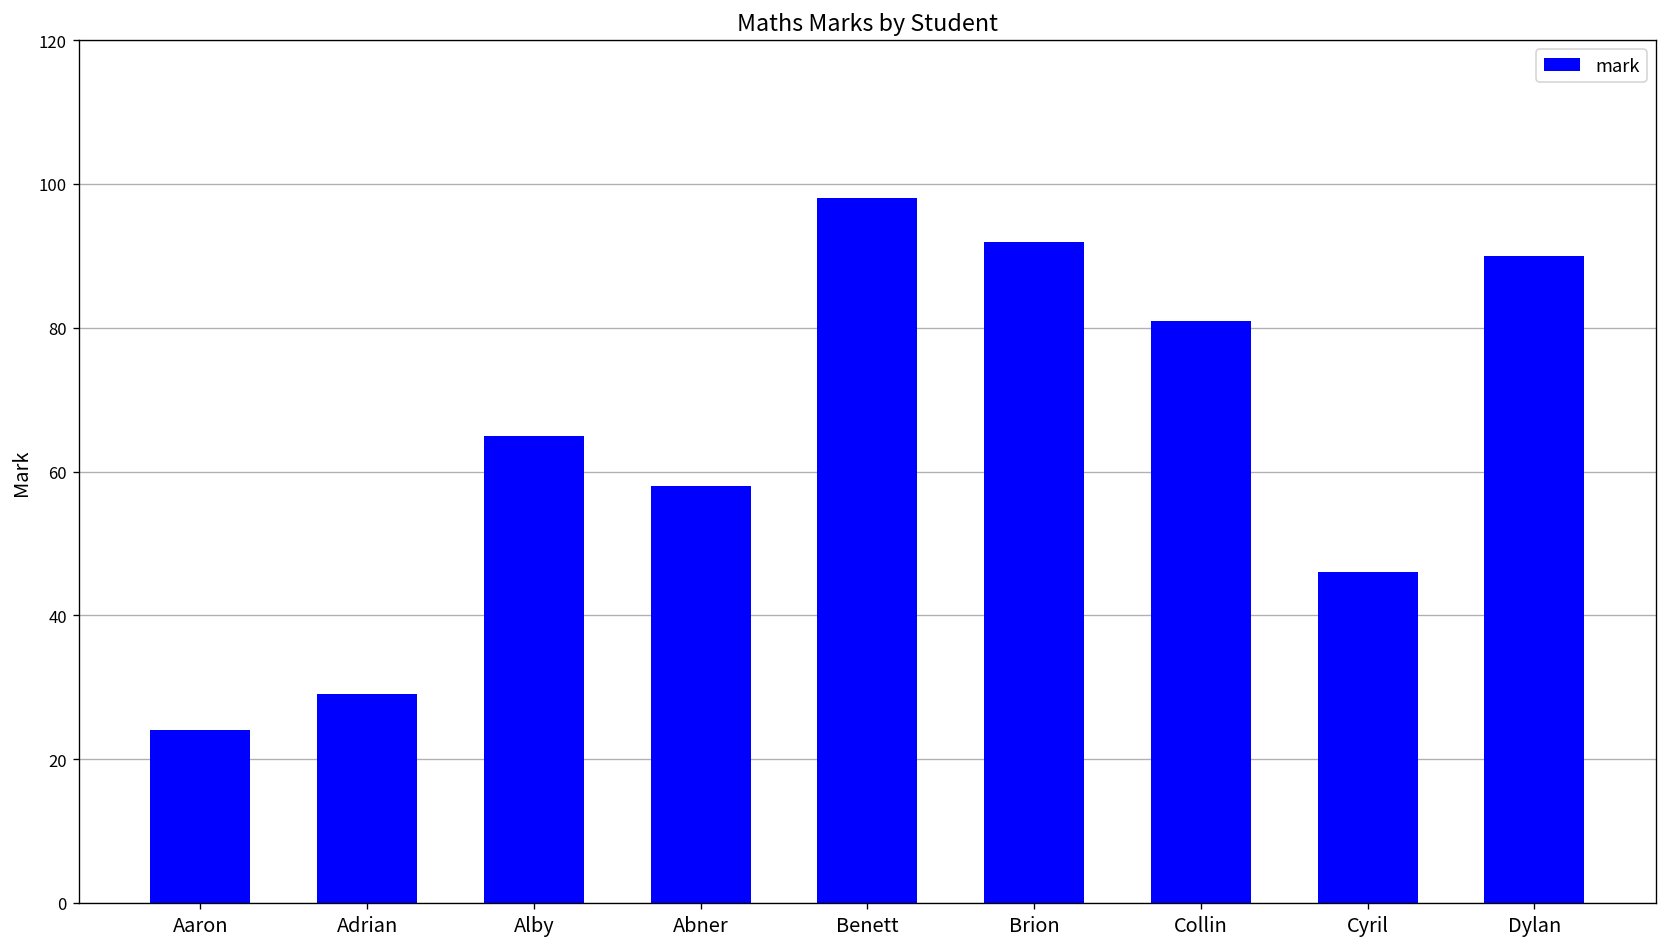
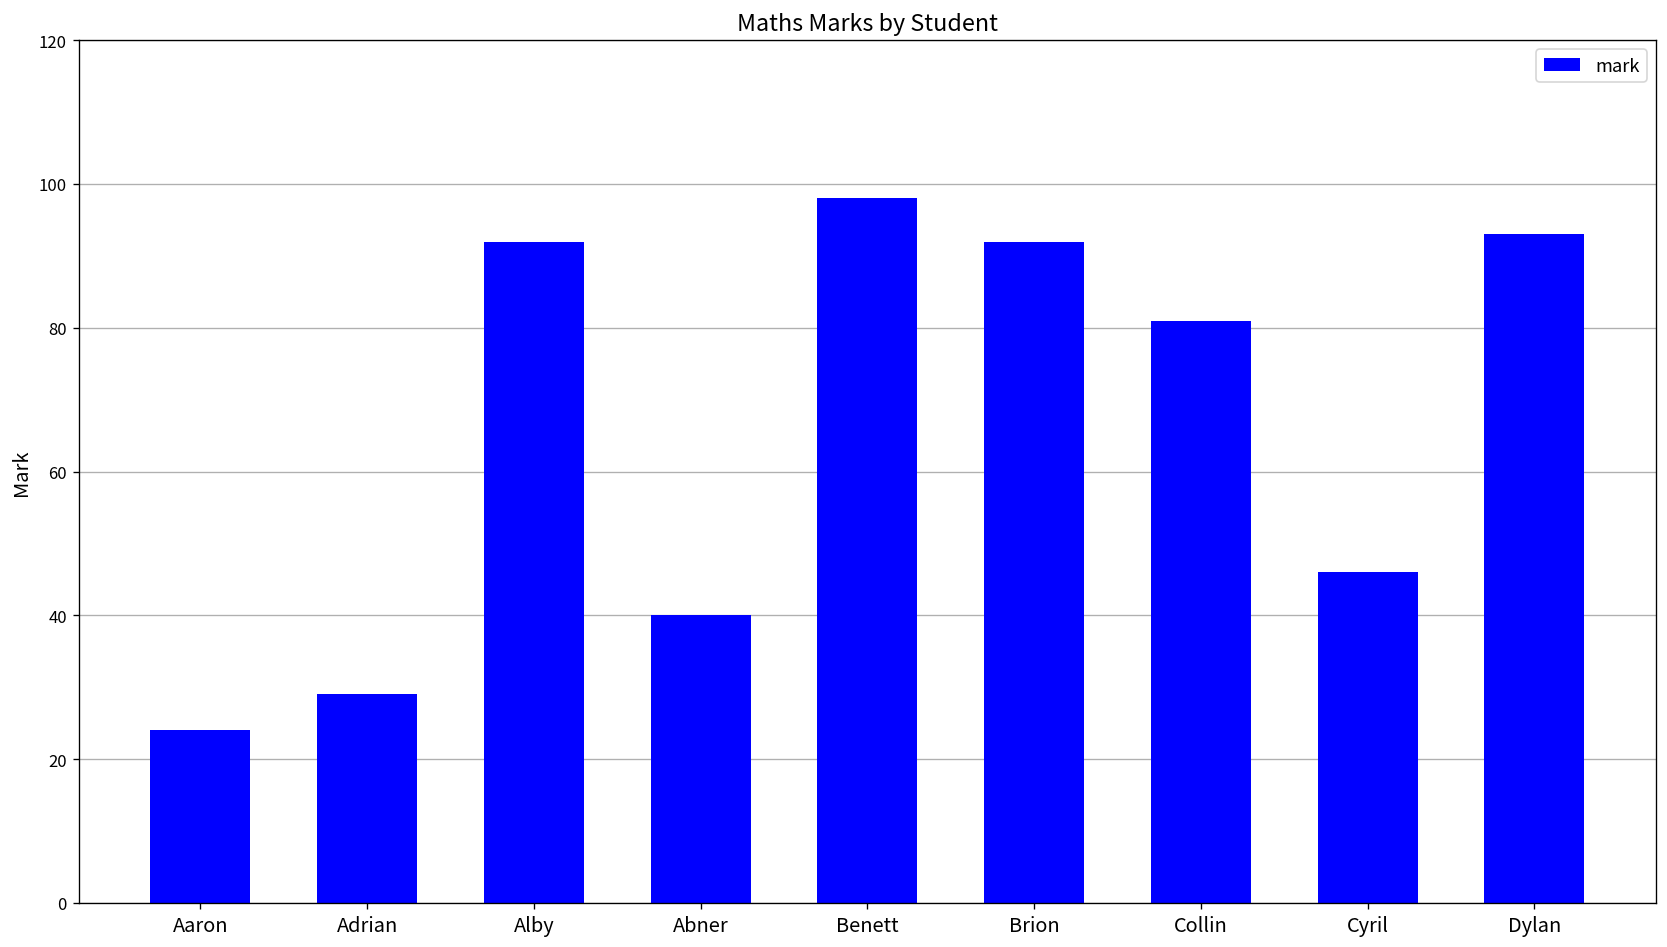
Alby: 65 -> 92
Abner: 58 -> 40
Dylan: 90 -> 93
